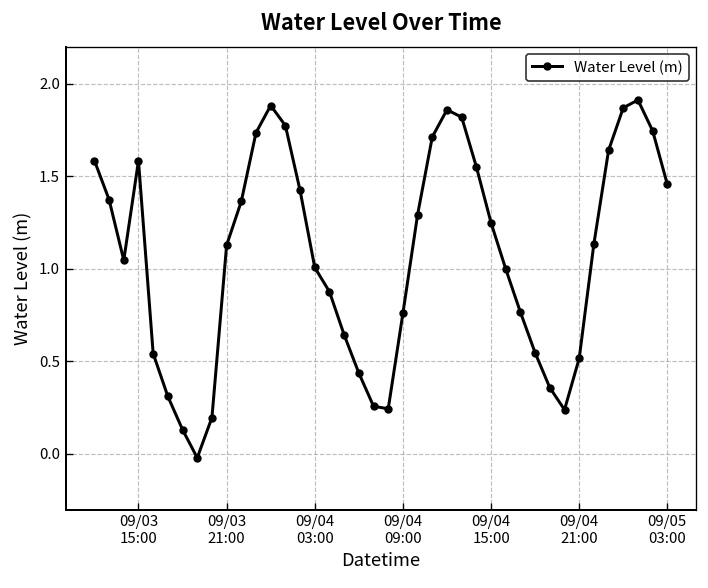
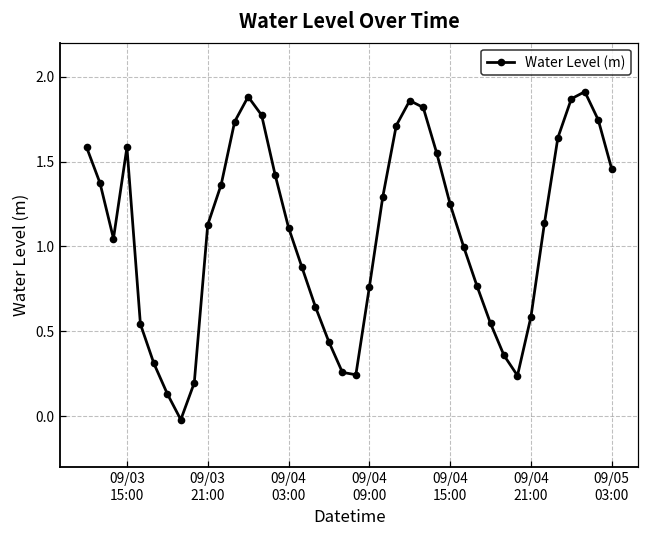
09/04 03:00: 1.01 -> 1.11
09/04 21:00: 0.52 -> 0.59
